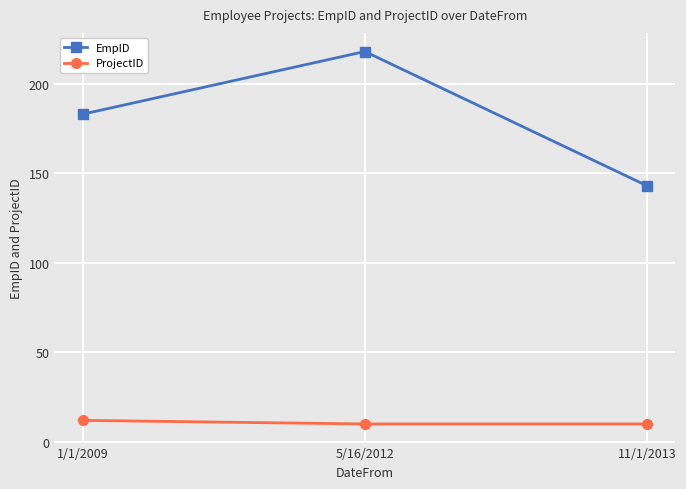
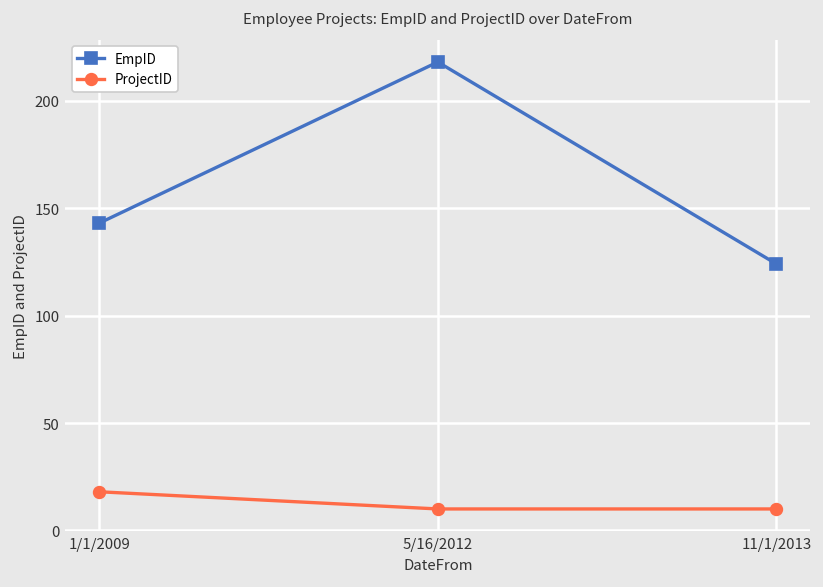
EmpID, 1/1/2009: 183 -> 143
ProjectID, 1/1/2009: 12 -> 18
EmpID, 11/1/2013: 143 -> 124
